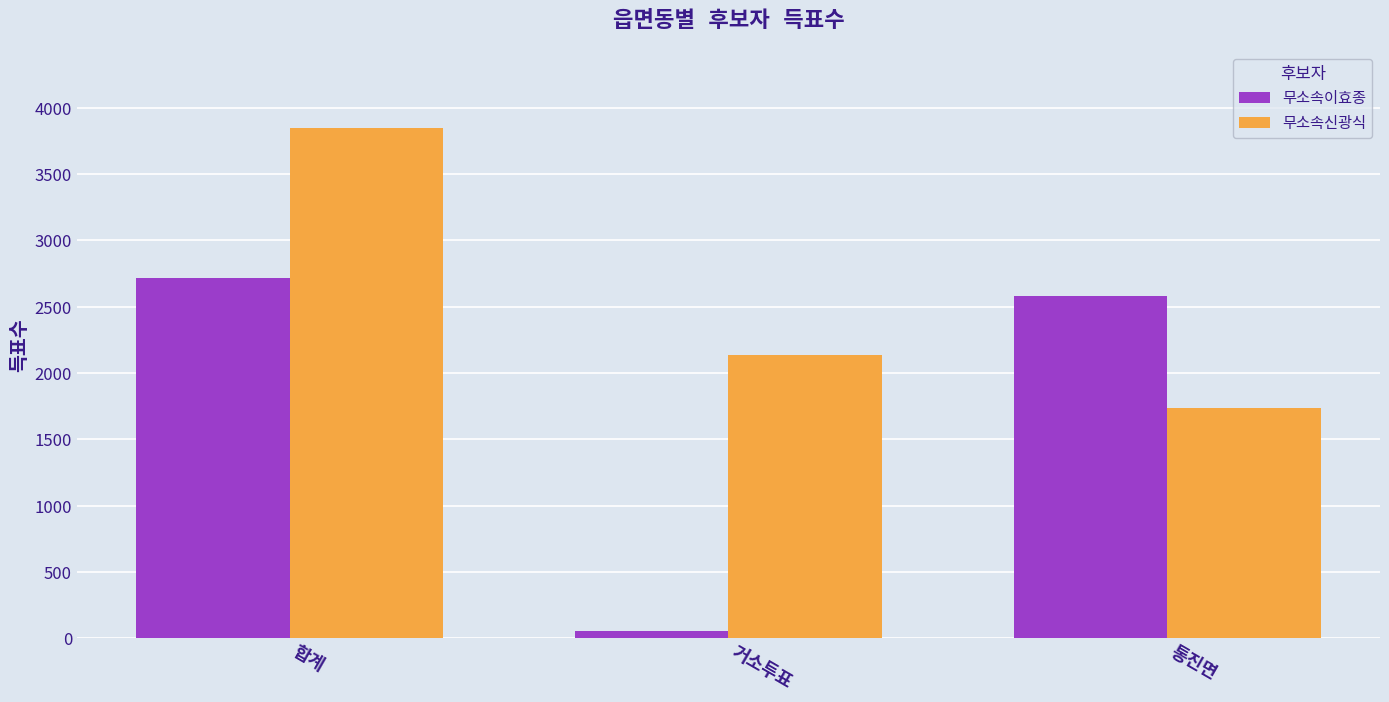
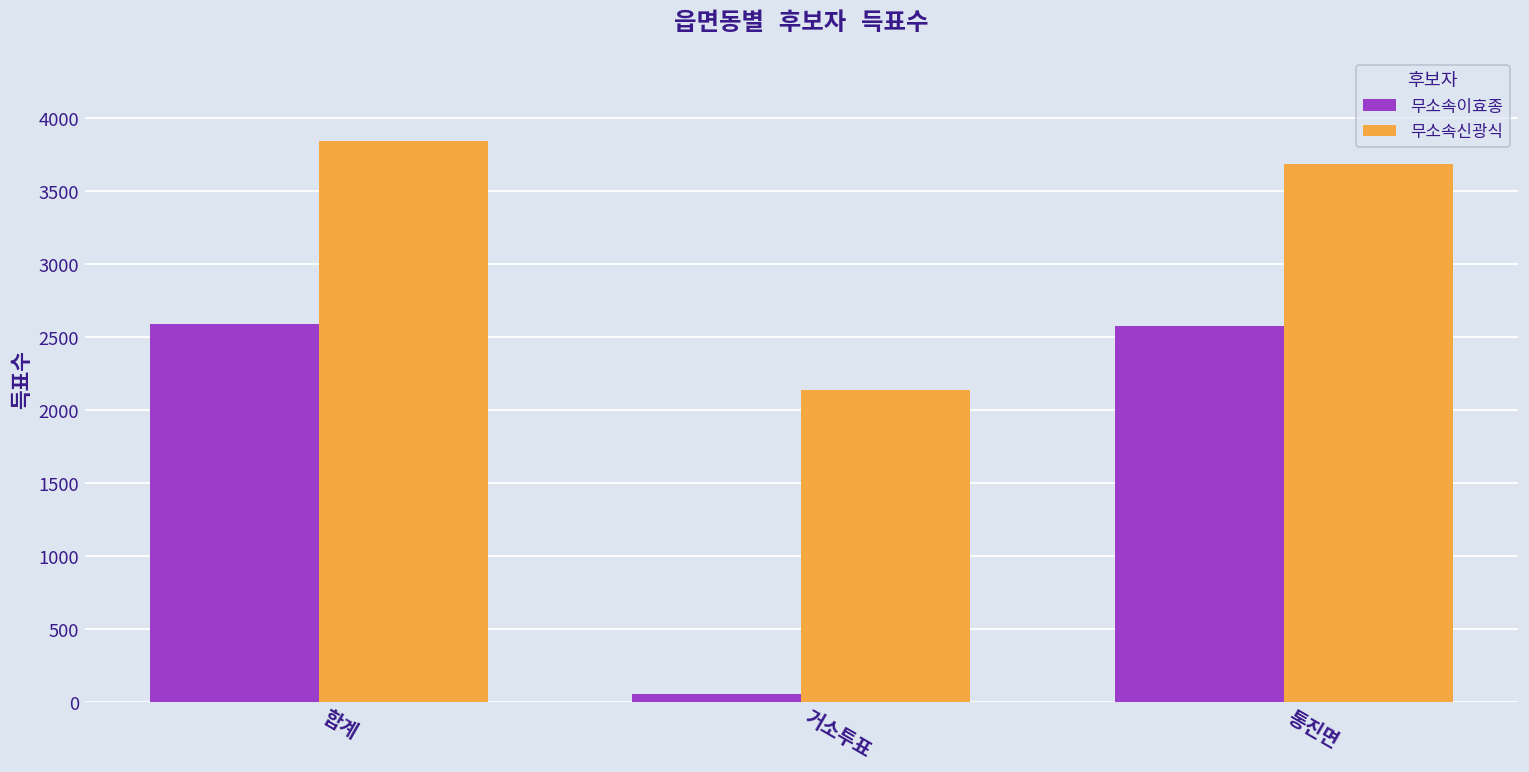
무소속이효종, 합계: 2720 -> 2590
무소속신광식, 통진면: 1740 -> 3690
